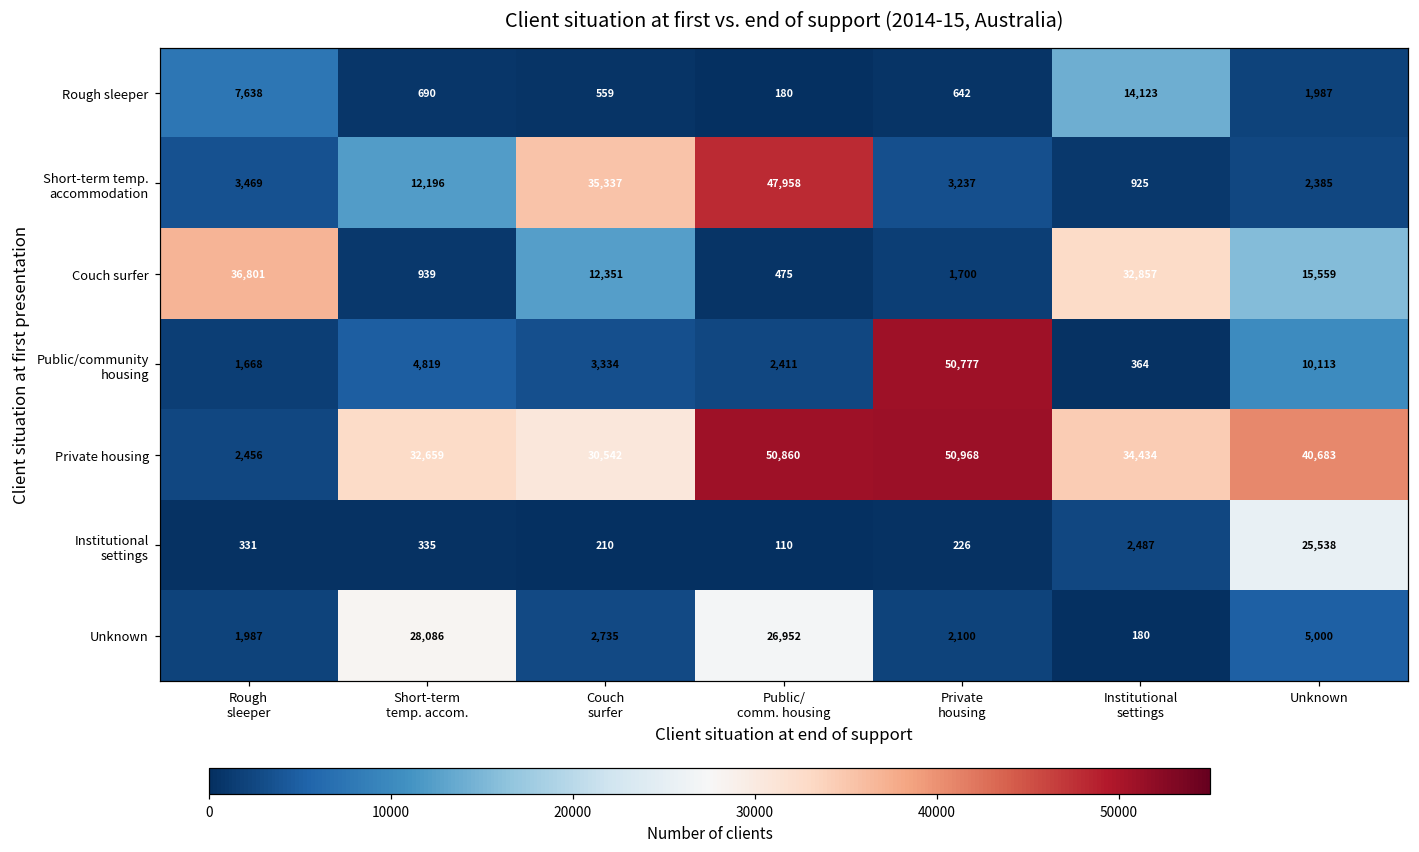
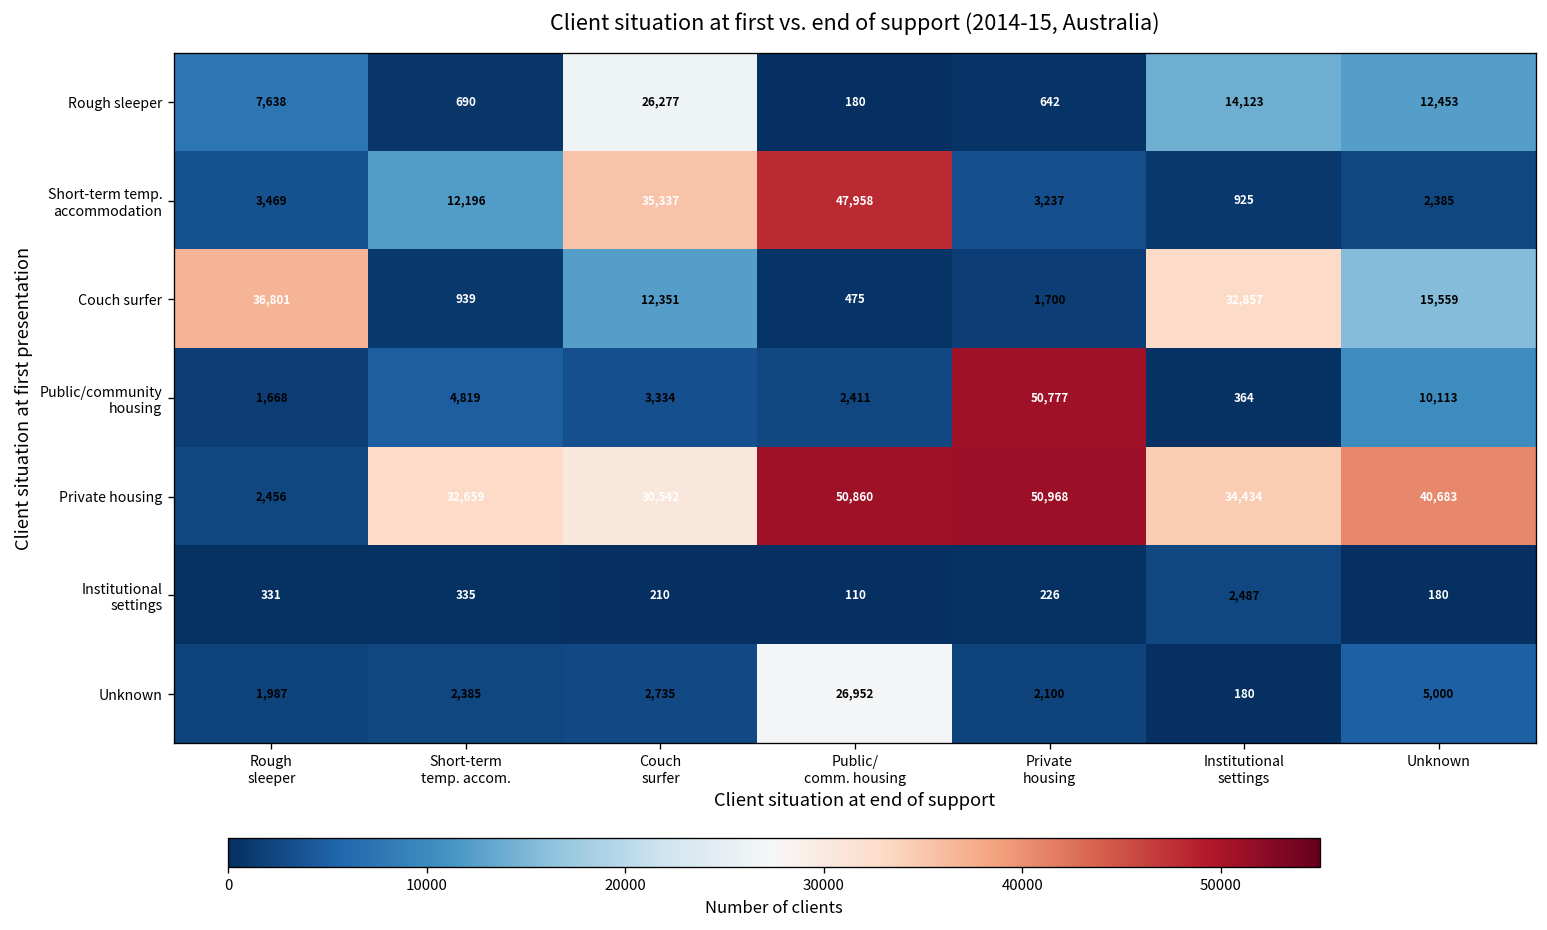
Rough sleeper, Couch surfer: 559 -> 26,277
Rough sleeper, Unknown: 1,987 -> 12,453
Institutional settings, Unknown: 25,538 -> 180
Unknown, Short-term temp. accom.: 28,086 -> 2,385
